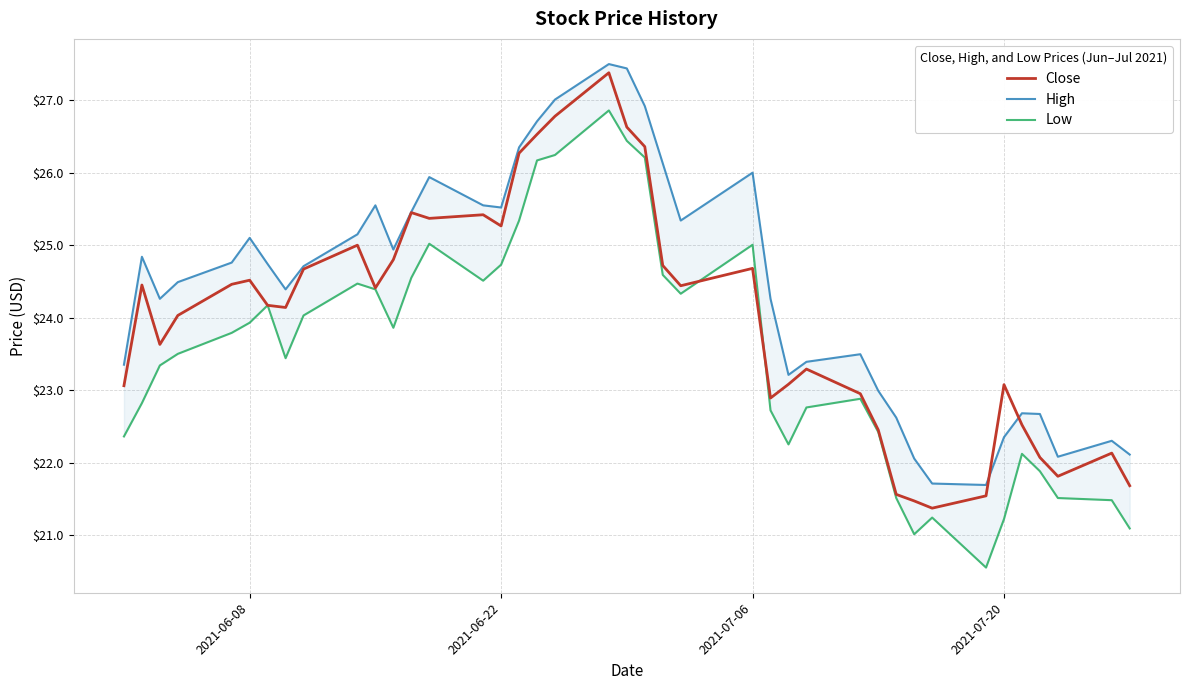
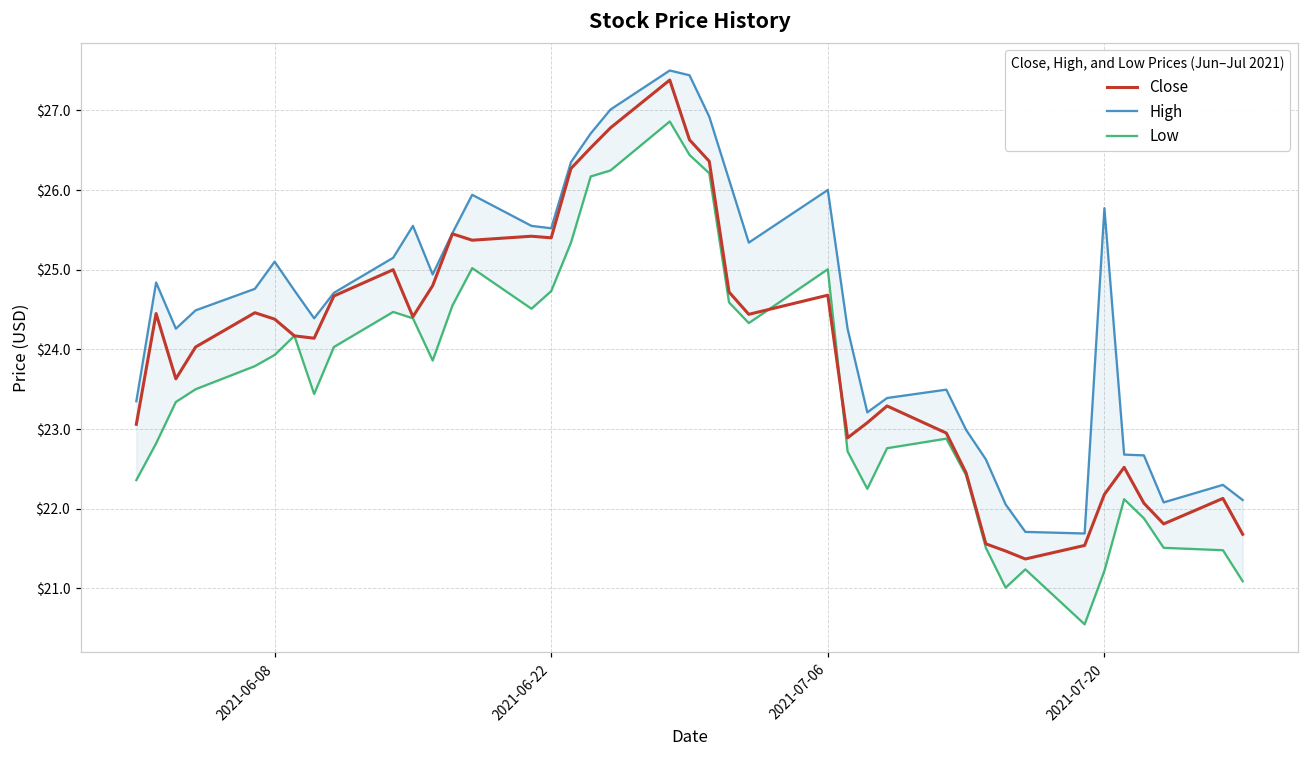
Close, 2021-06-08: $24.5 -> $24.4
Close, 2021-06-22: $25.3 -> $25.4
Close, 2021-07-20: $23.1 -> $22.2
High, 2021-07-20: $22.4 -> $25.8
